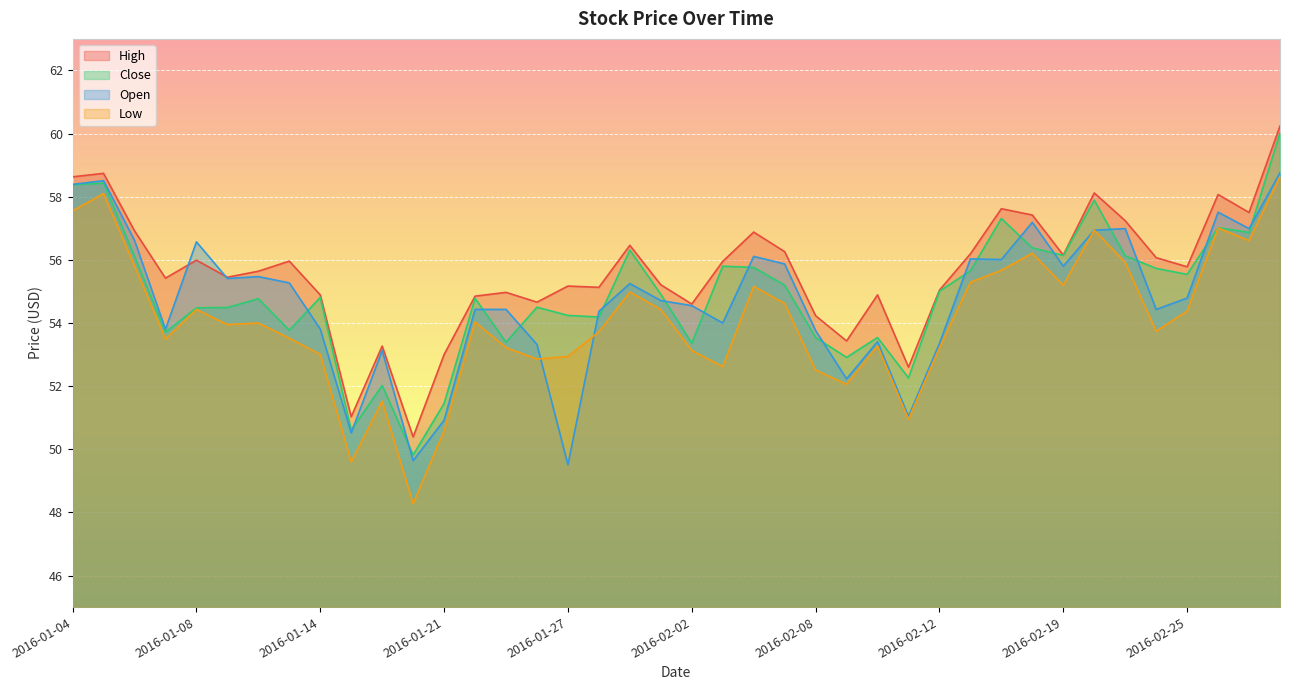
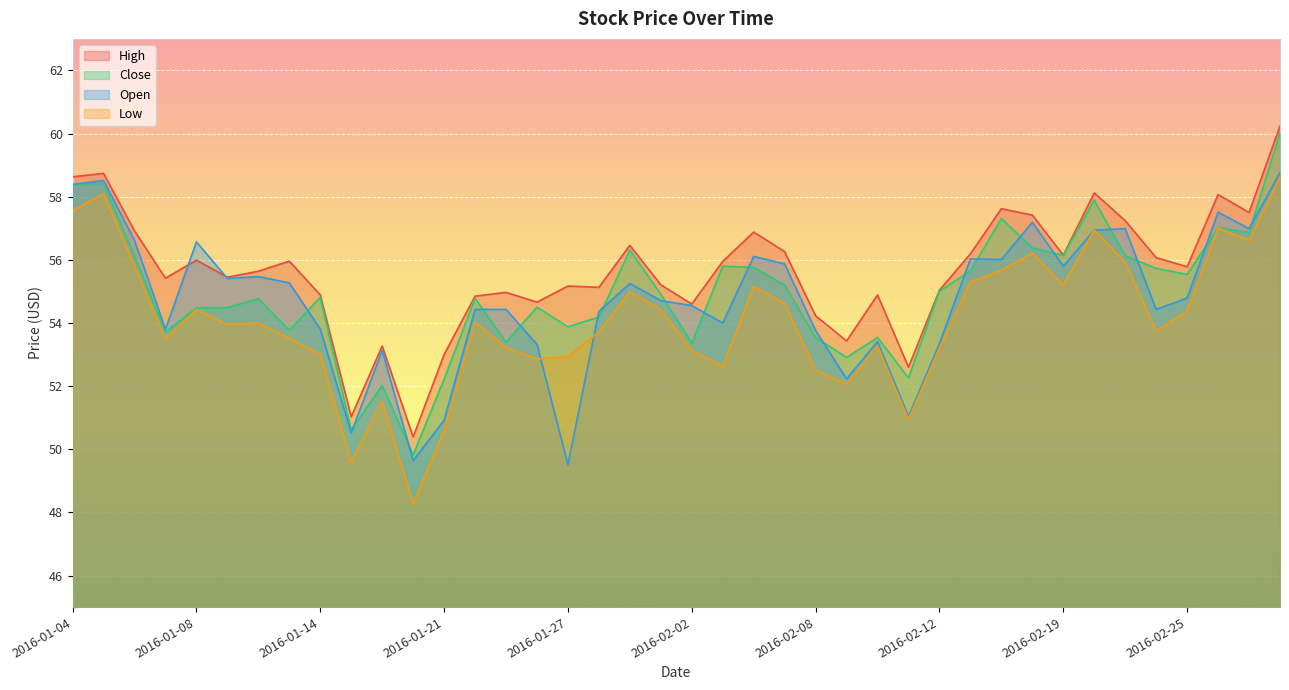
Close, 2016-01-21: 51.5 -> 52.2
Close, 2016-01-27: 54.2 -> 53.9
